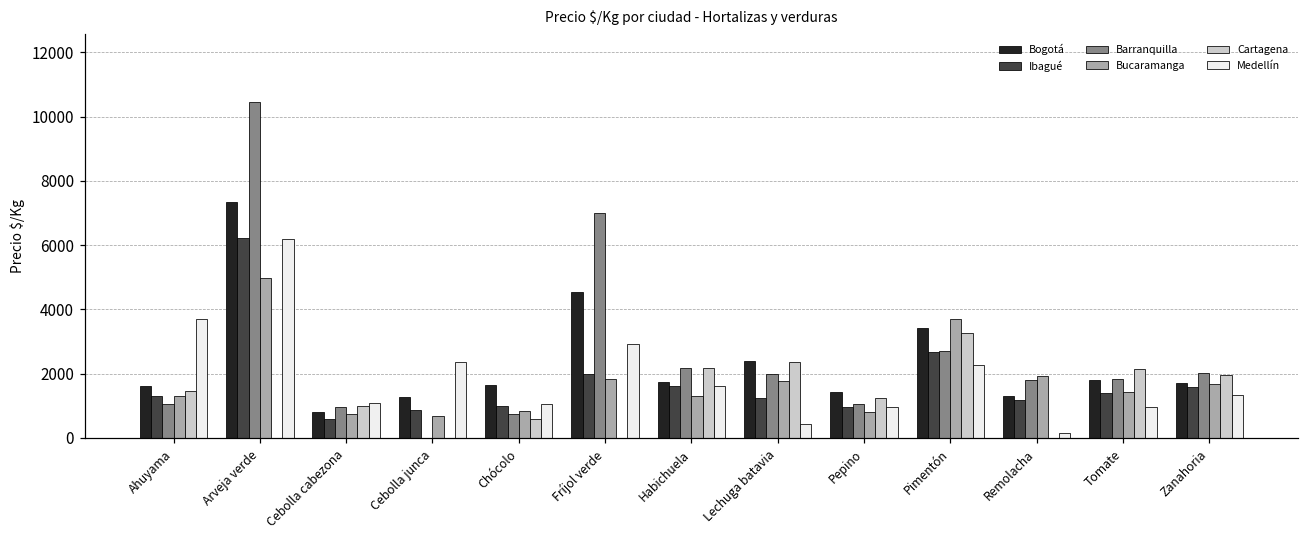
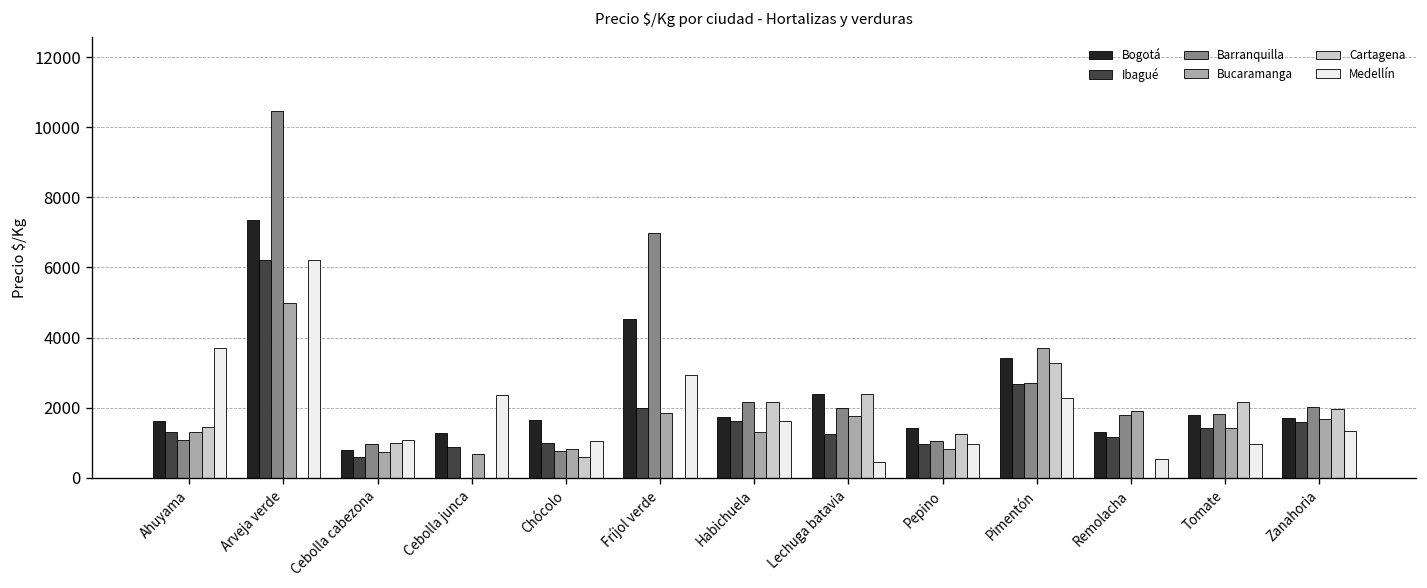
Medellín, Remolacha: 100 -> 600
